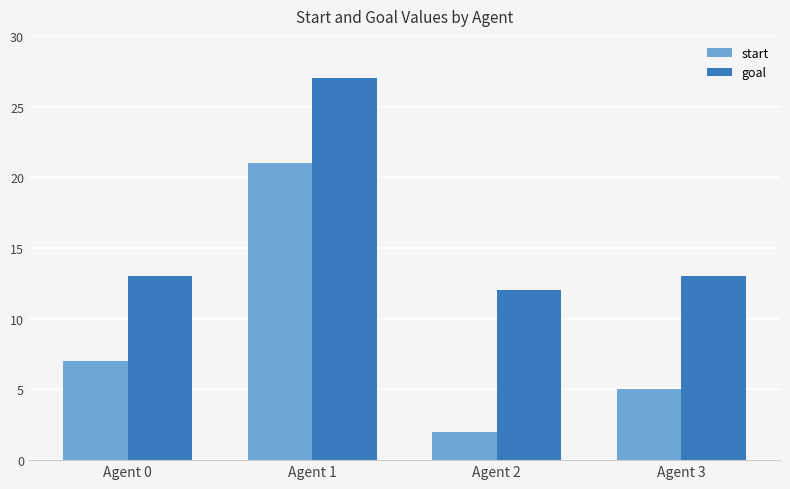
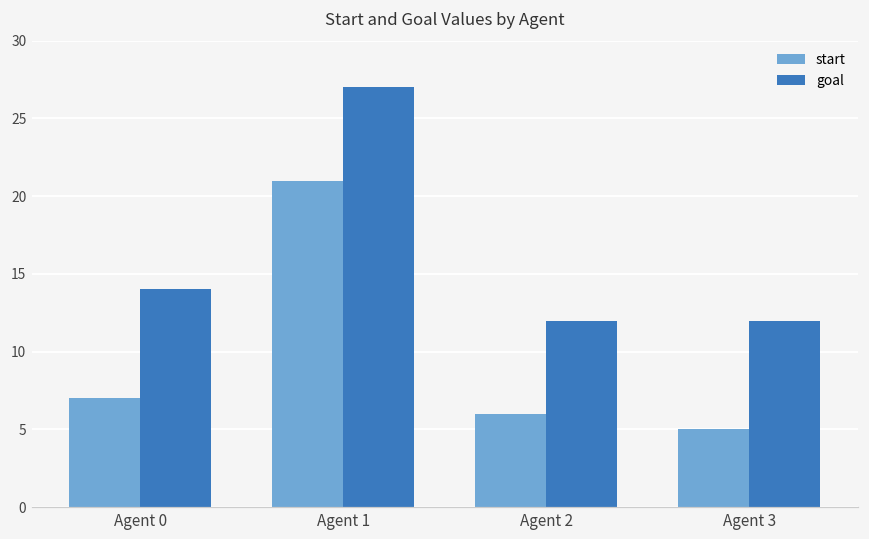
goal, Agent 0: 13 -> 14
start, Agent 2: 2 -> 6
goal, Agent 3: 13 -> 12
